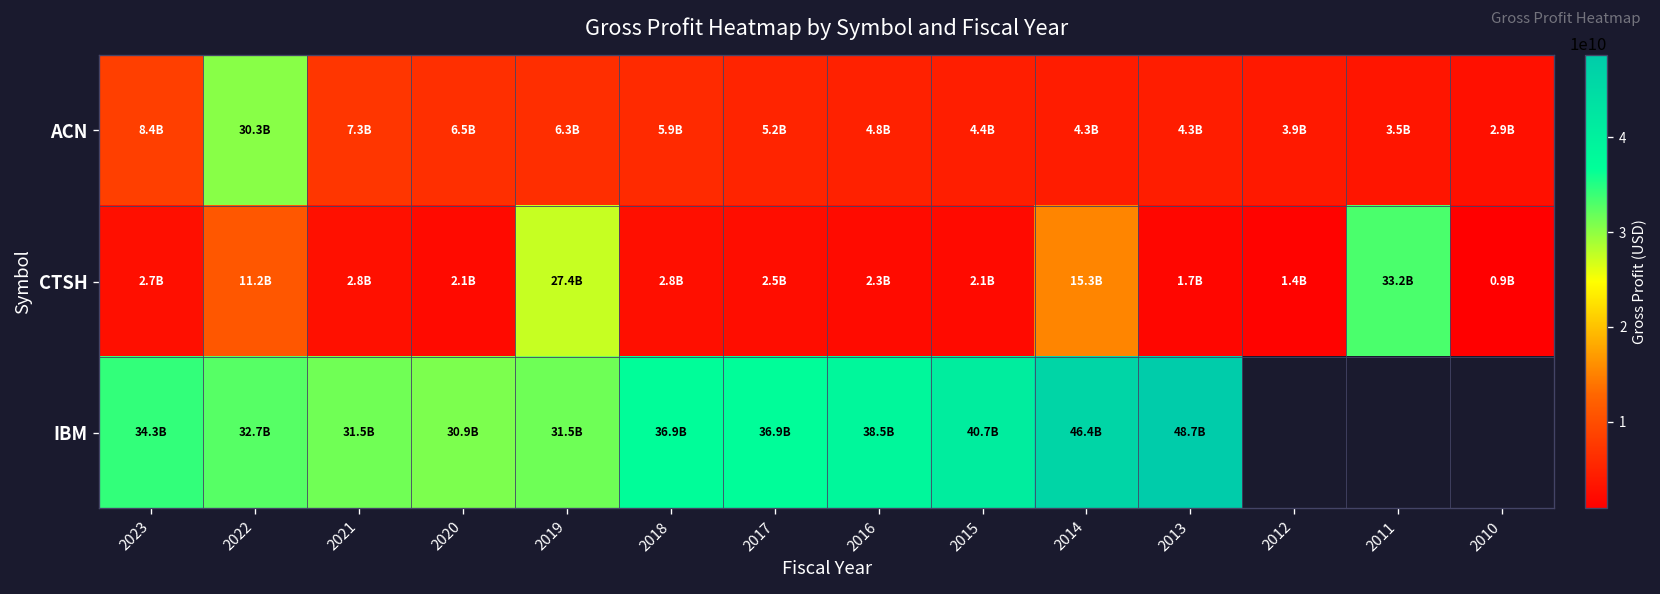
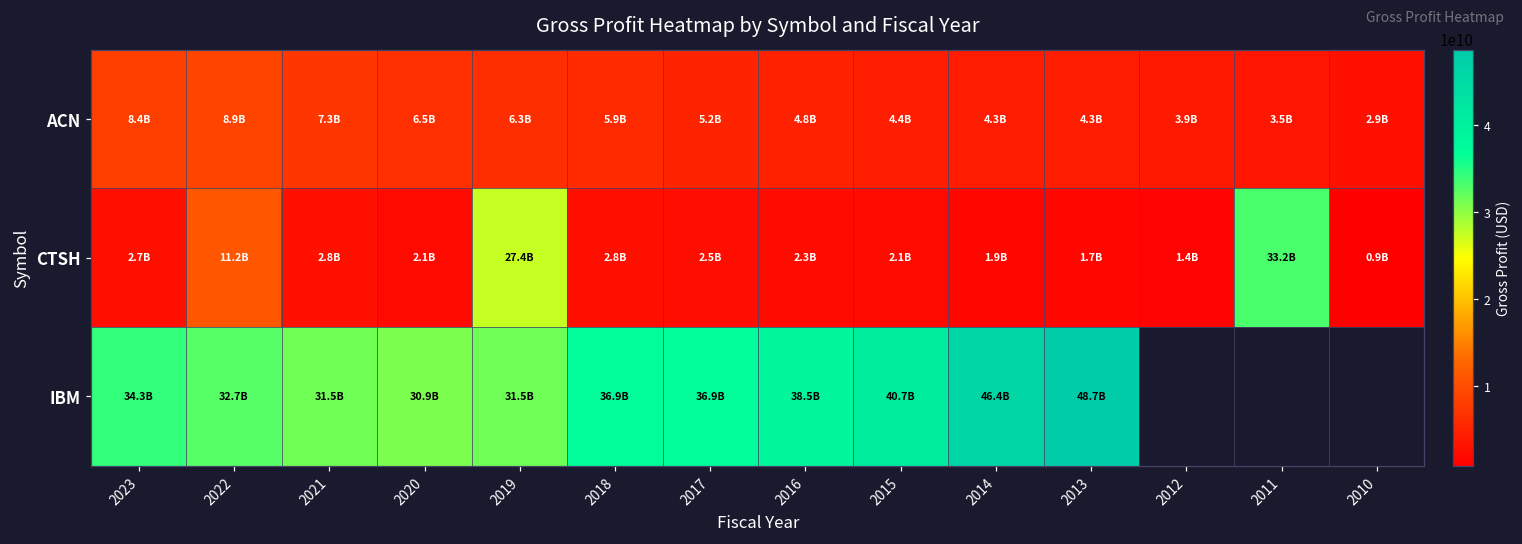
ACN, 2022: 30.3B -> 8.9B
CTSH, 2014: 15.3B -> 1.9B
